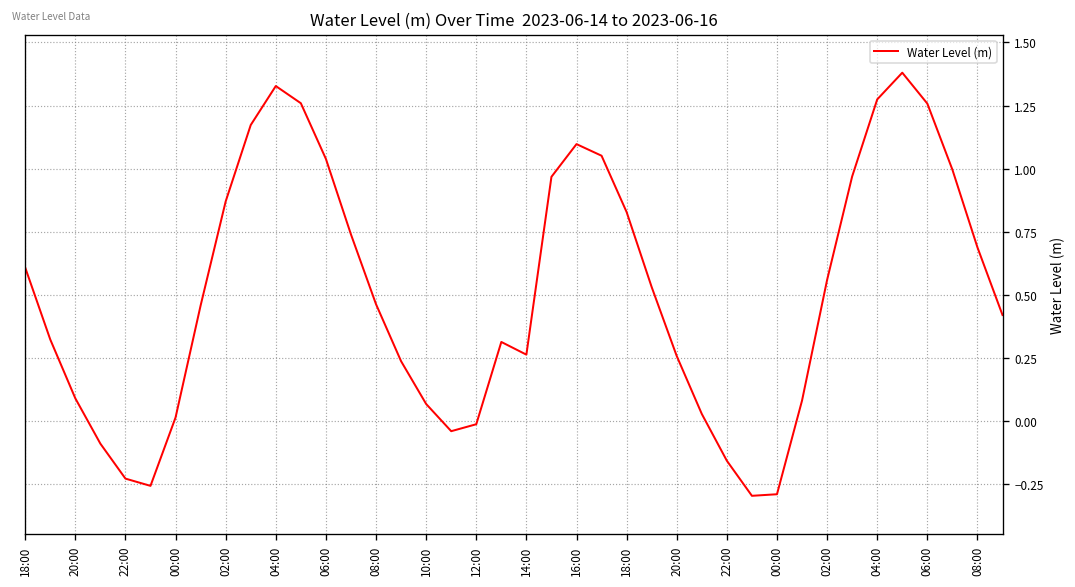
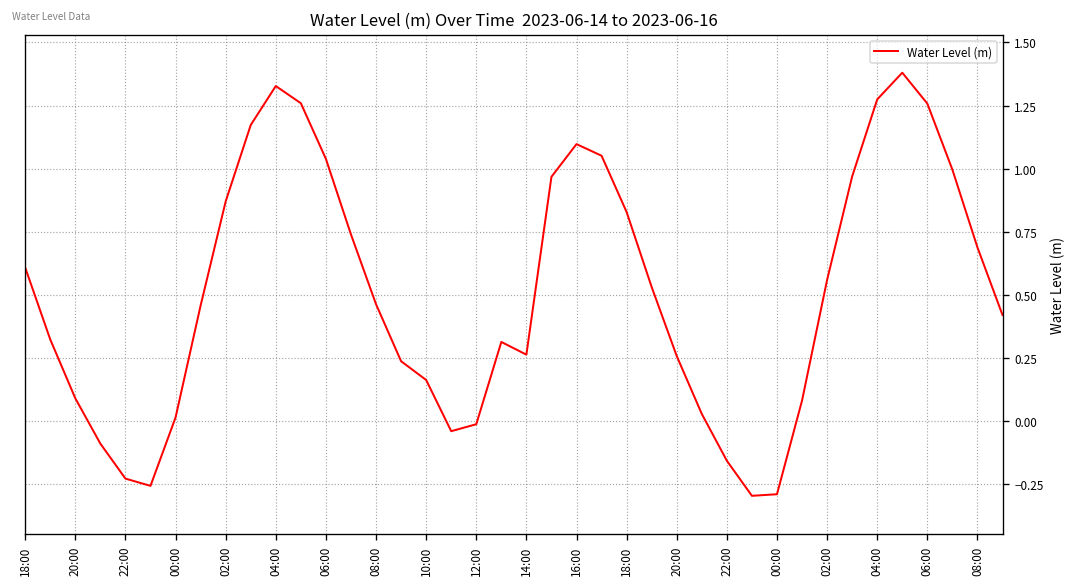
10:00: 0.07 -> 0.16
